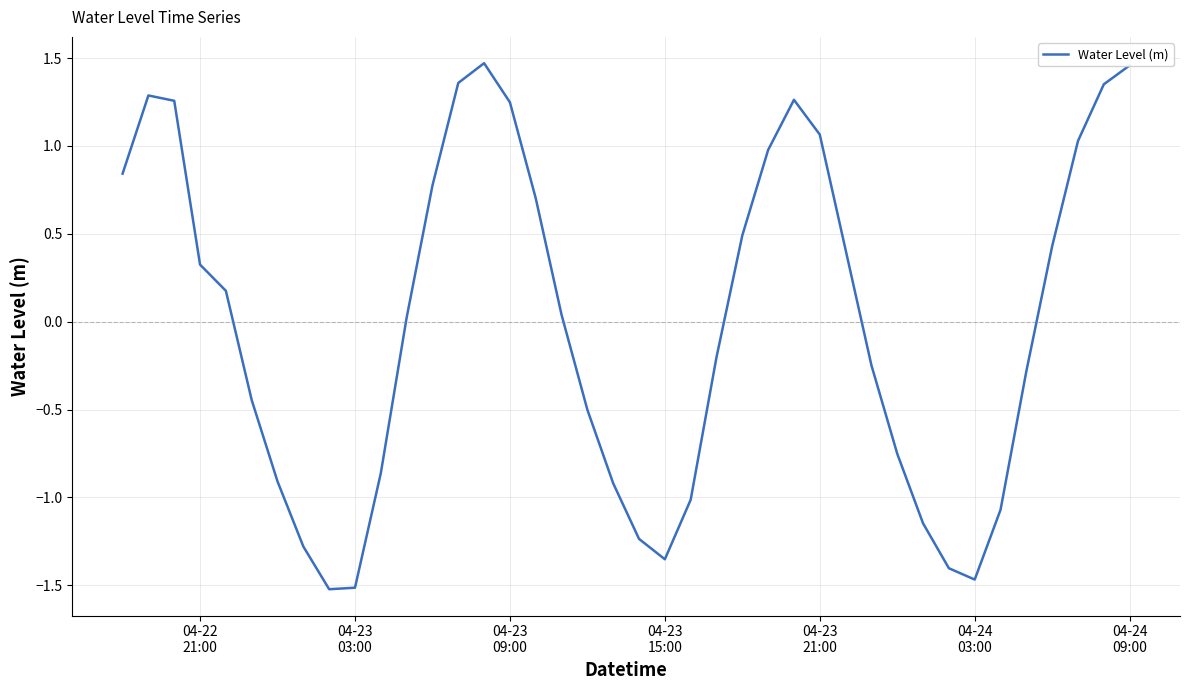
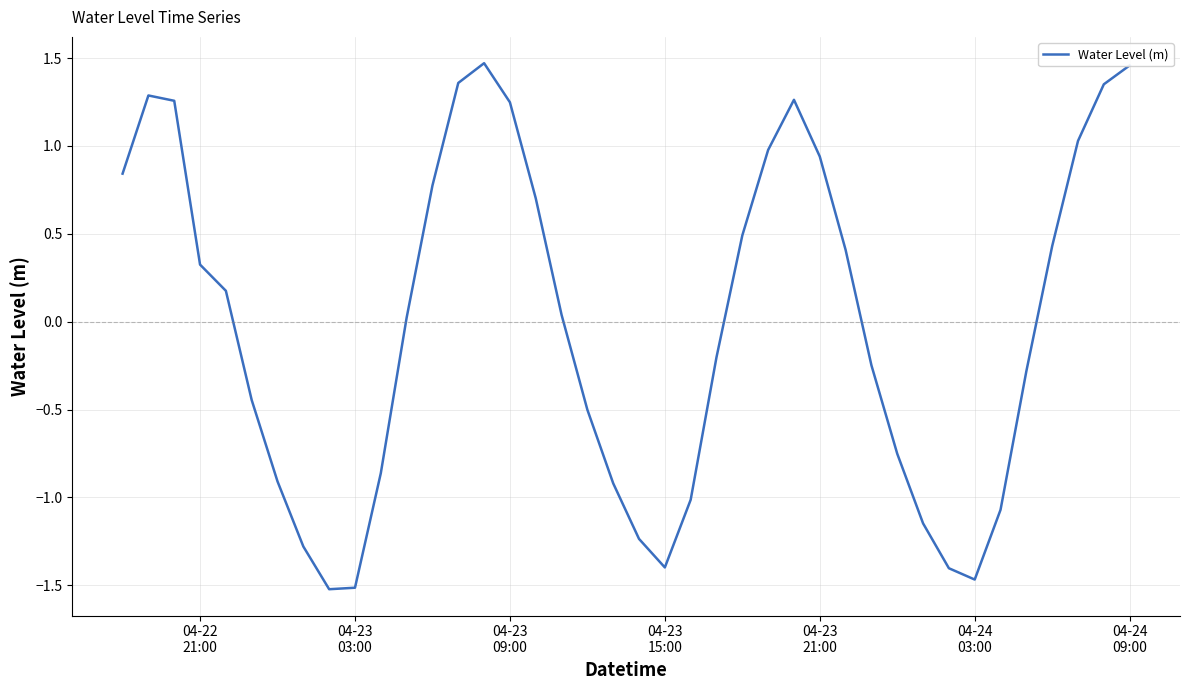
04-23 15:00: -1.35 -> -1.40
04-23 21:00: 1.06 -> 0.94
